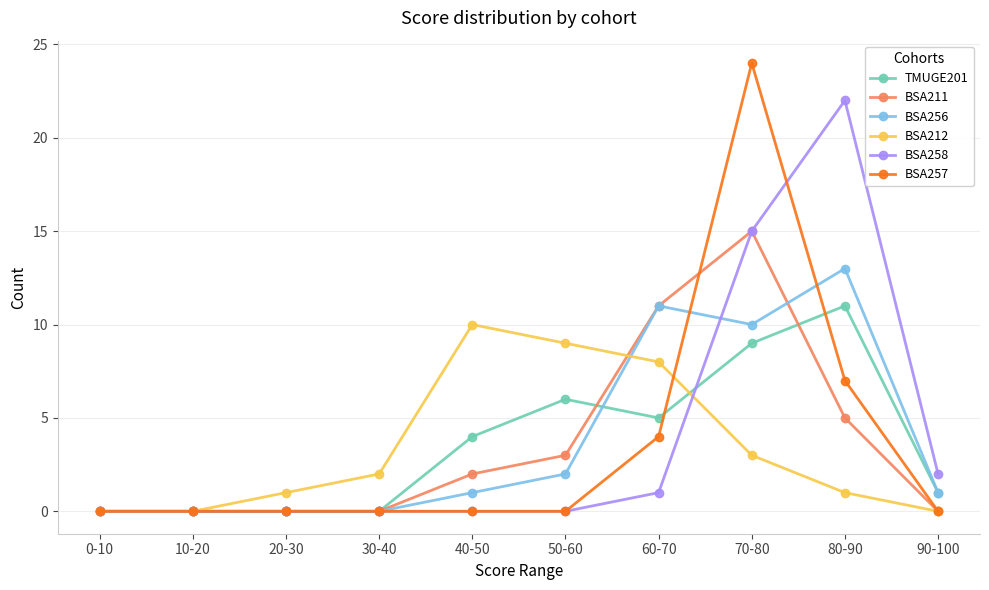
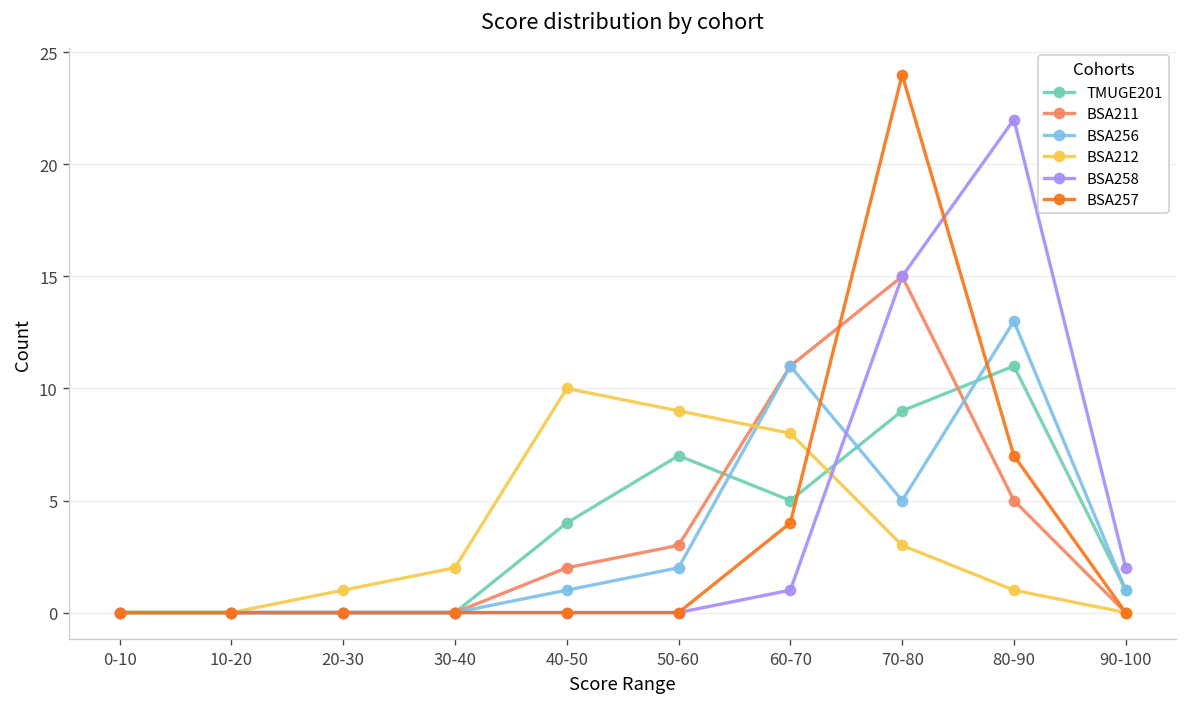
TMUGE201, 50-60: 6 -> 7
BSA256, 70-80: 10 -> 5
